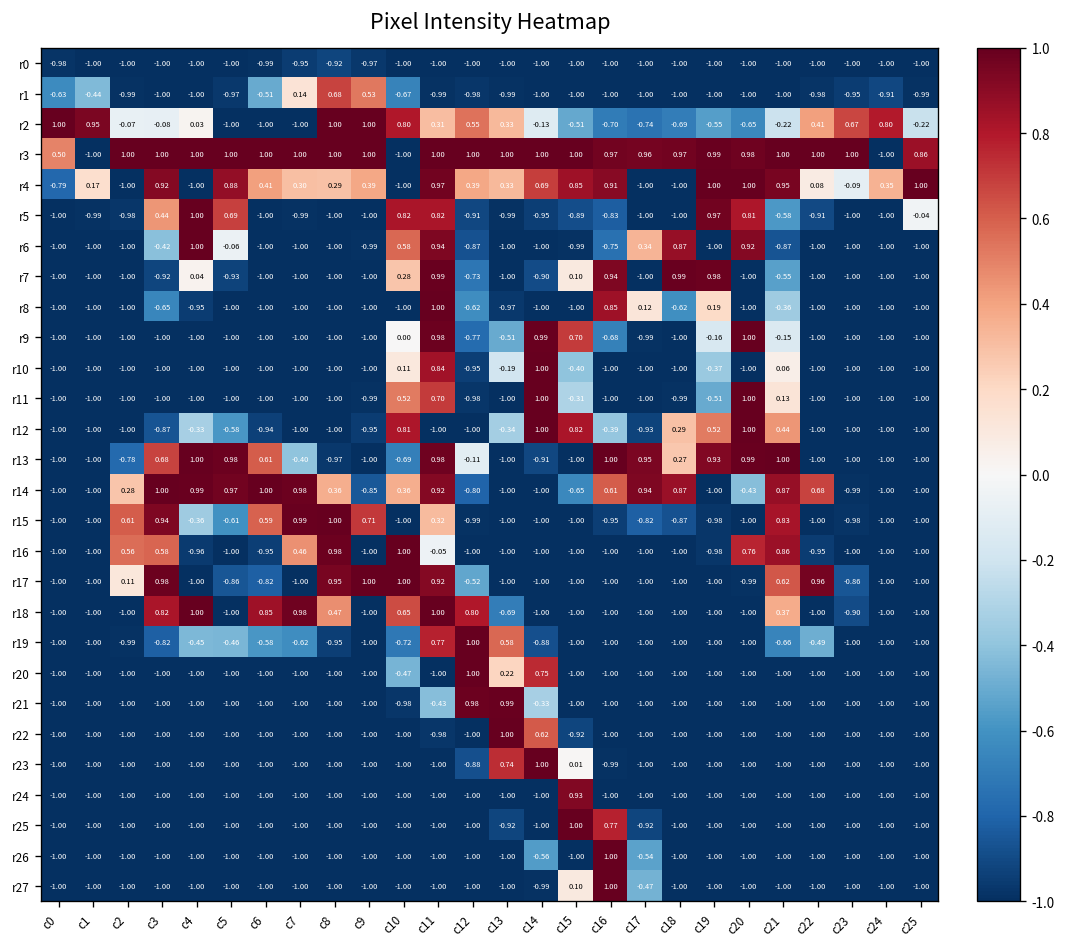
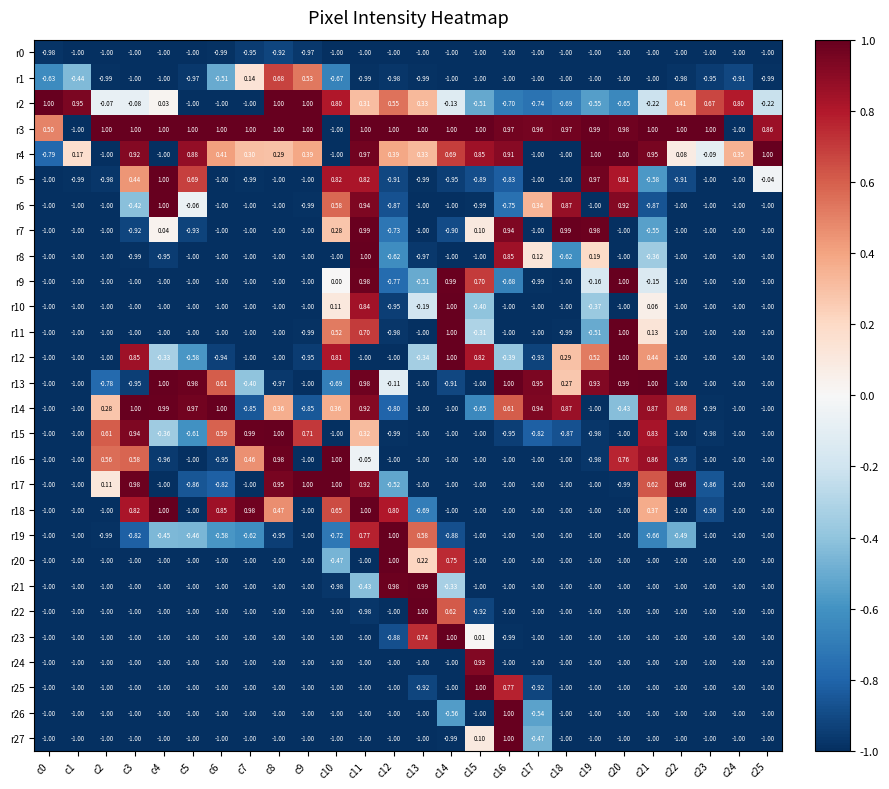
r8, c3: -0.65 -> -0.99
r12, c3: -0.87 -> 0.85
r13, c3: 0.68 -> -0.95
r14, c7: 0.98 -> -0.85
